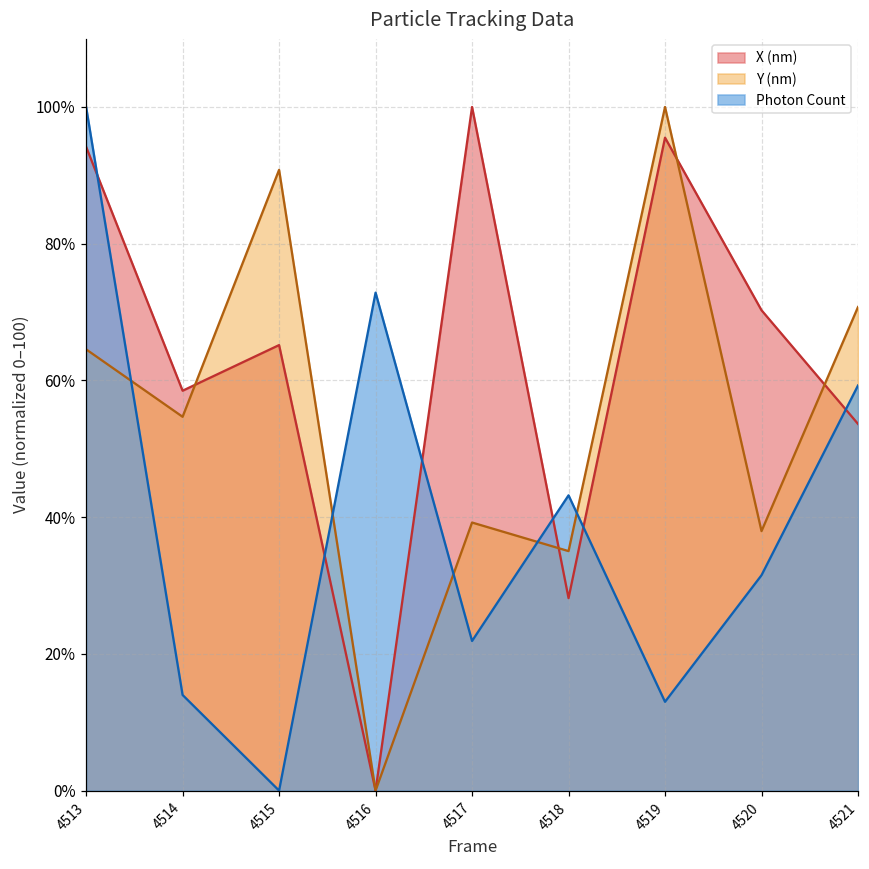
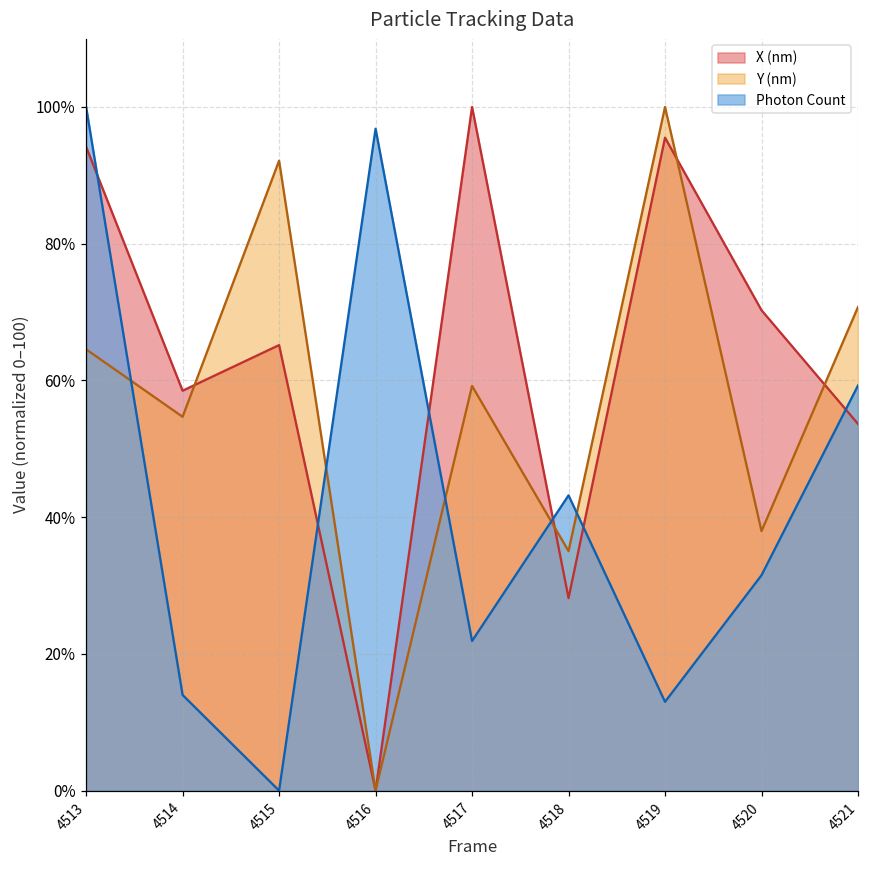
Y (nm), 4515: 91% -> 92%
Photon Count, 4516: 73% -> 97%
Y (nm), 4517: 39% -> 59%
